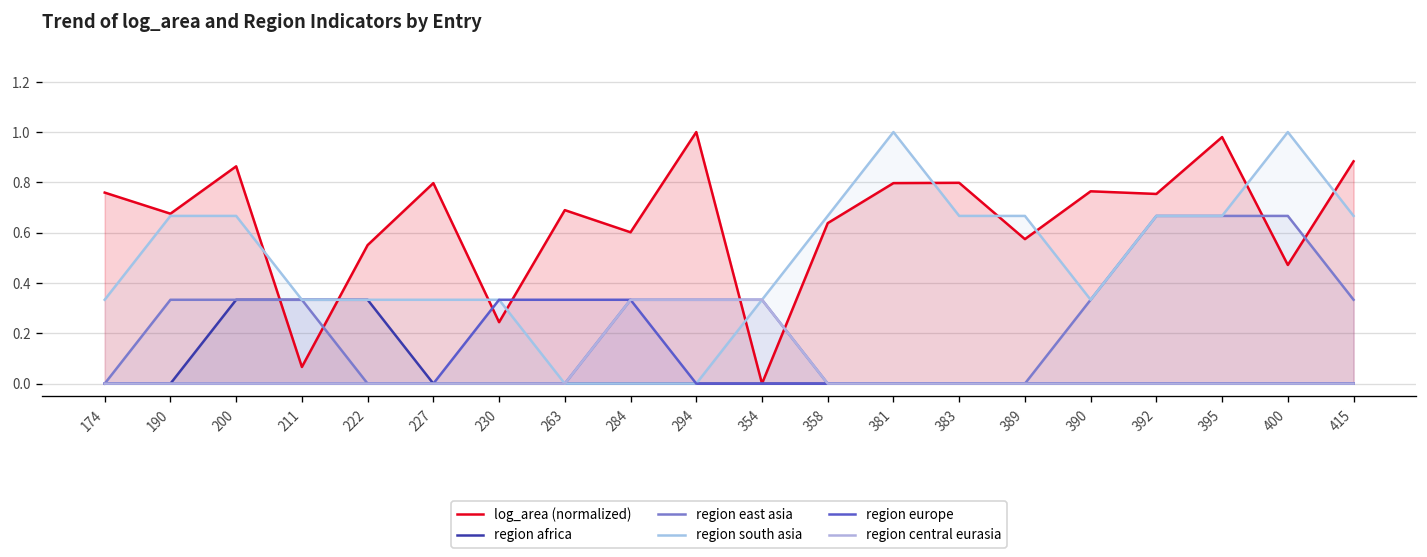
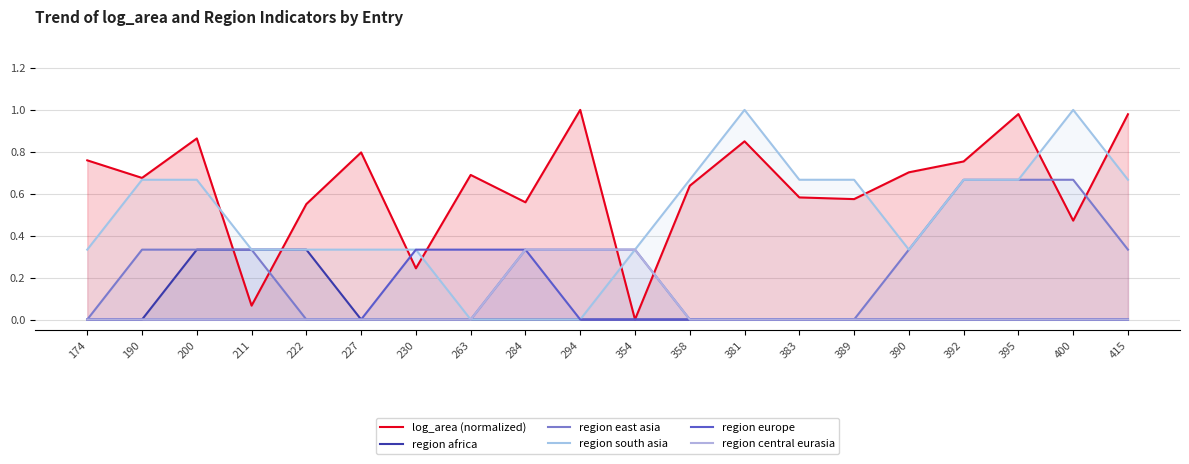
log_area (normalized), 284: 0.60 -> 0.56
log_area (normalized), 381: 0.80 -> 0.85
log_area (normalized), 383: 0.80 -> 0.58
log_area (normalized), 390: 0.76 -> 0.70
log_area (normalized), 415: 0.88 -> 0.98
